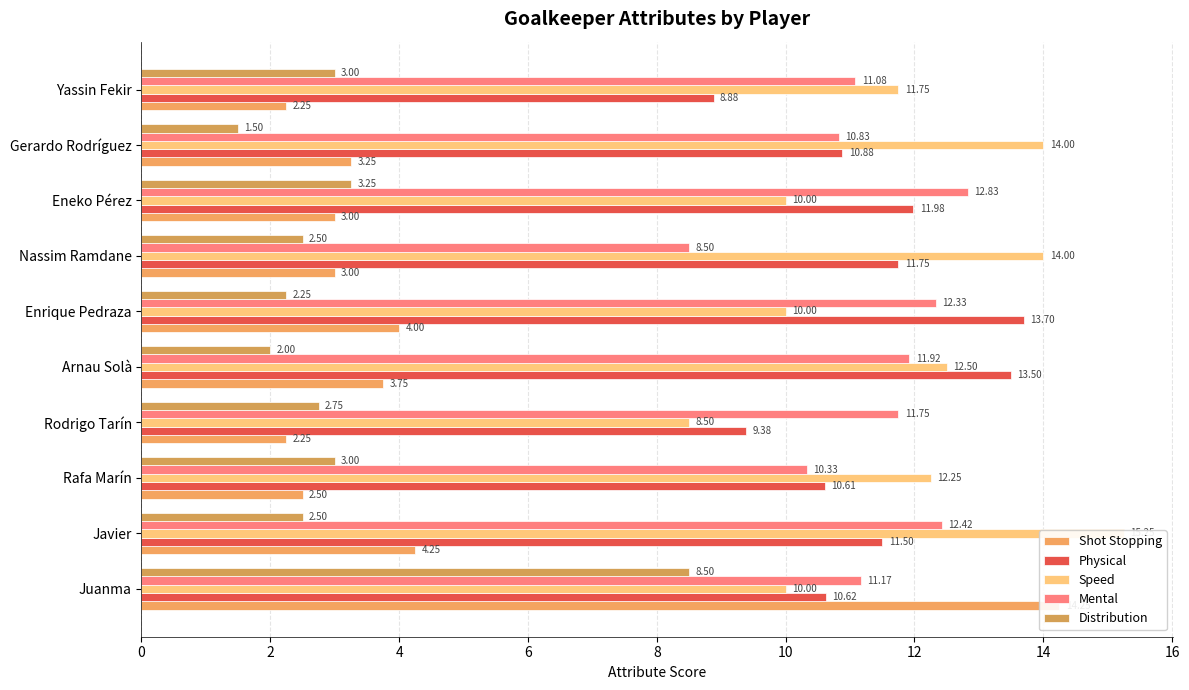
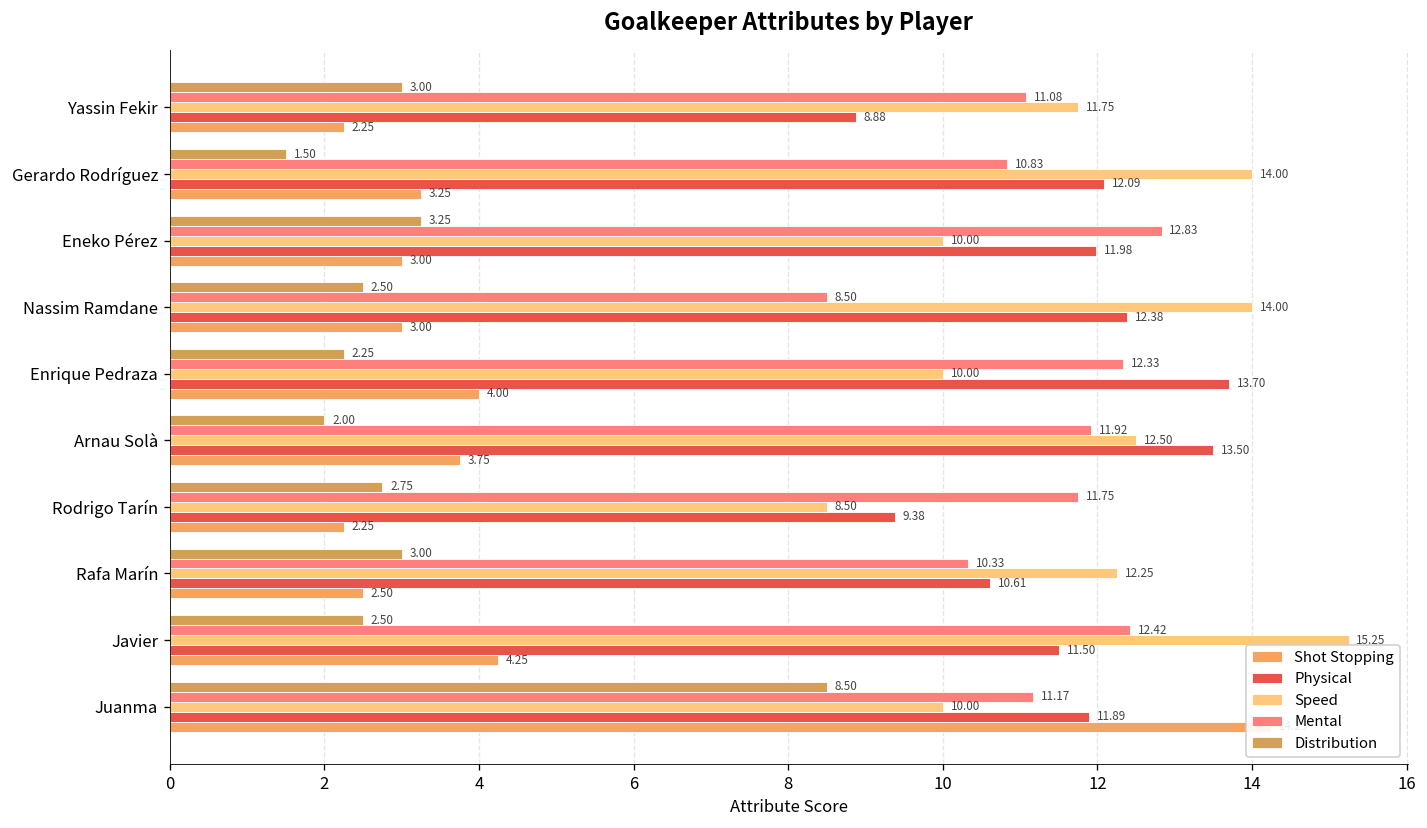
Physical, Gerardo Rodríguez: 10.88 -> 12.09
Physical, Nassim Ramdane: 11.75 -> 12.38
Physical, Juanma: 10.62 -> 11.89
